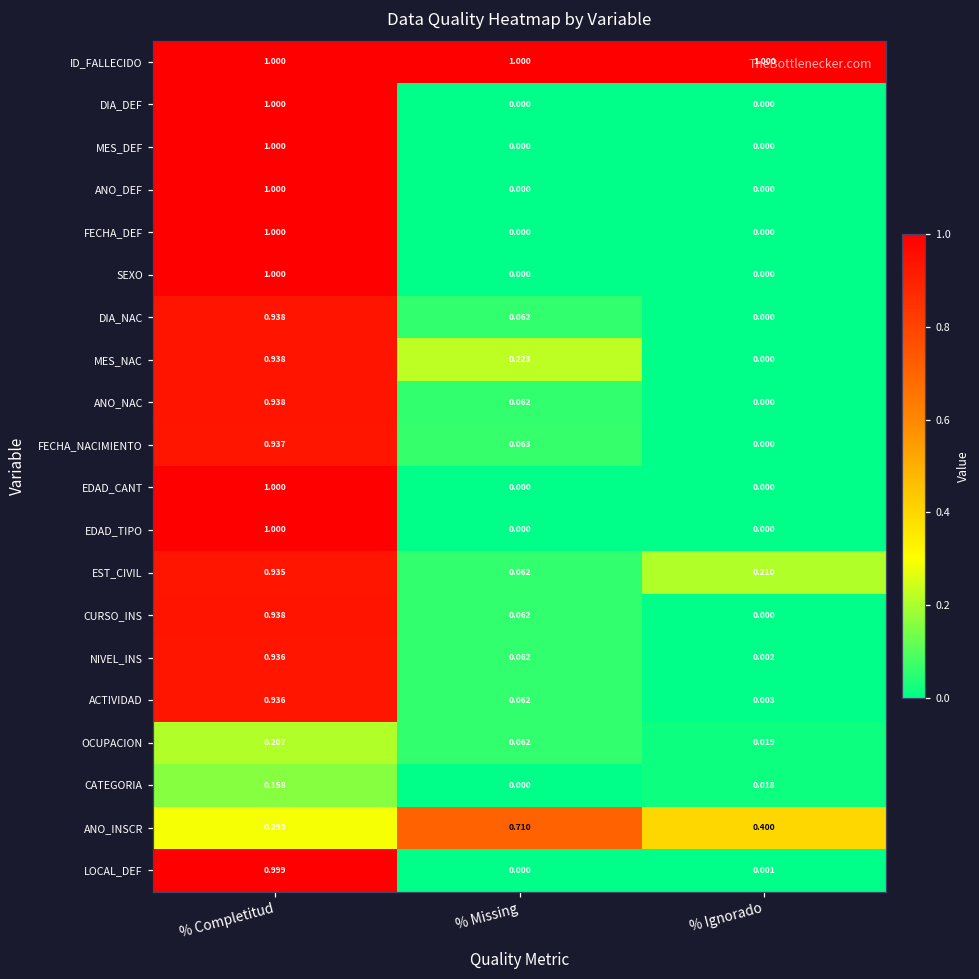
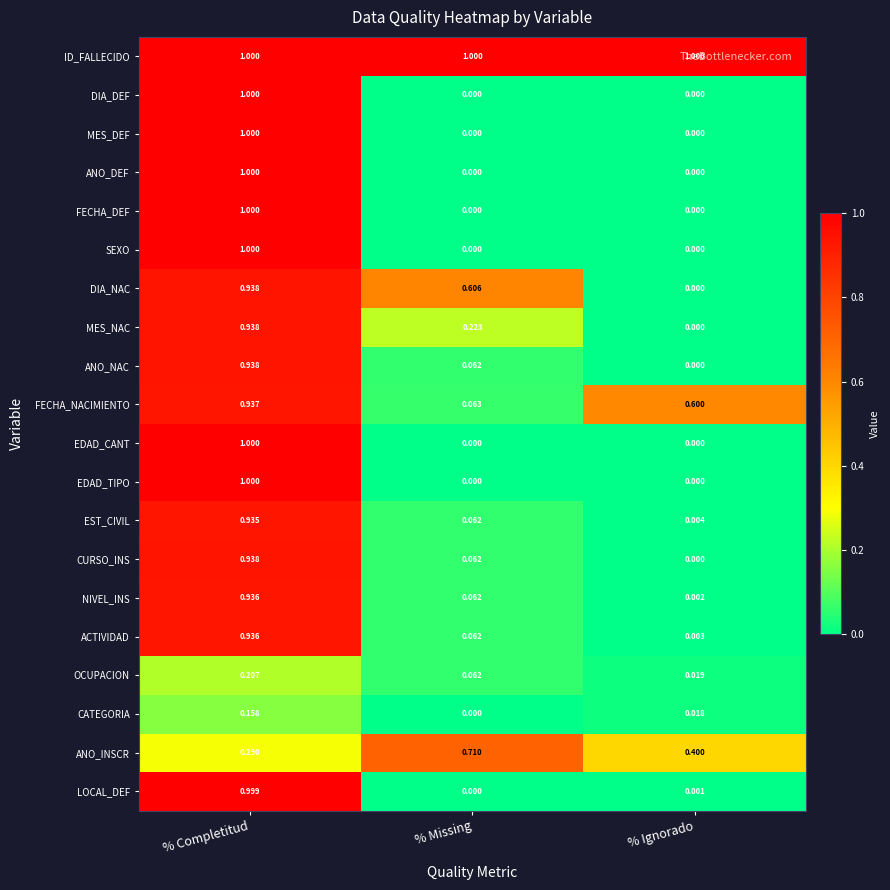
DIA_NAC, % Missing: 0.062 -> 0.606
FECHA_NACIMIENTO, % Ignorado: 0.000 -> 0.600
EST_CIVIL, % Ignorado: 0.210 -> 0.004
